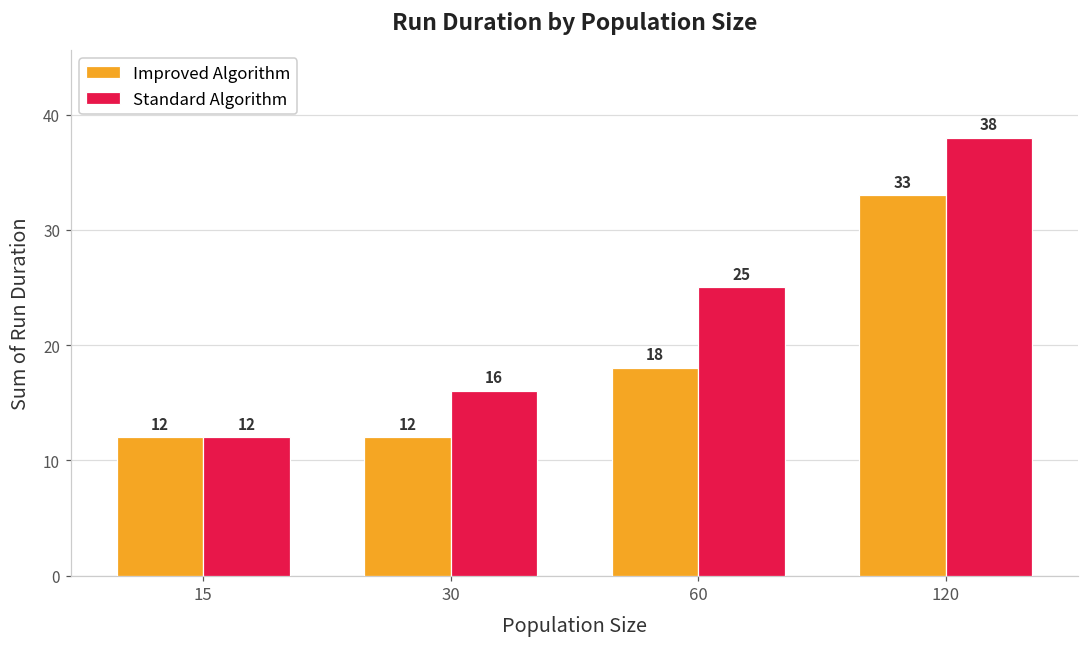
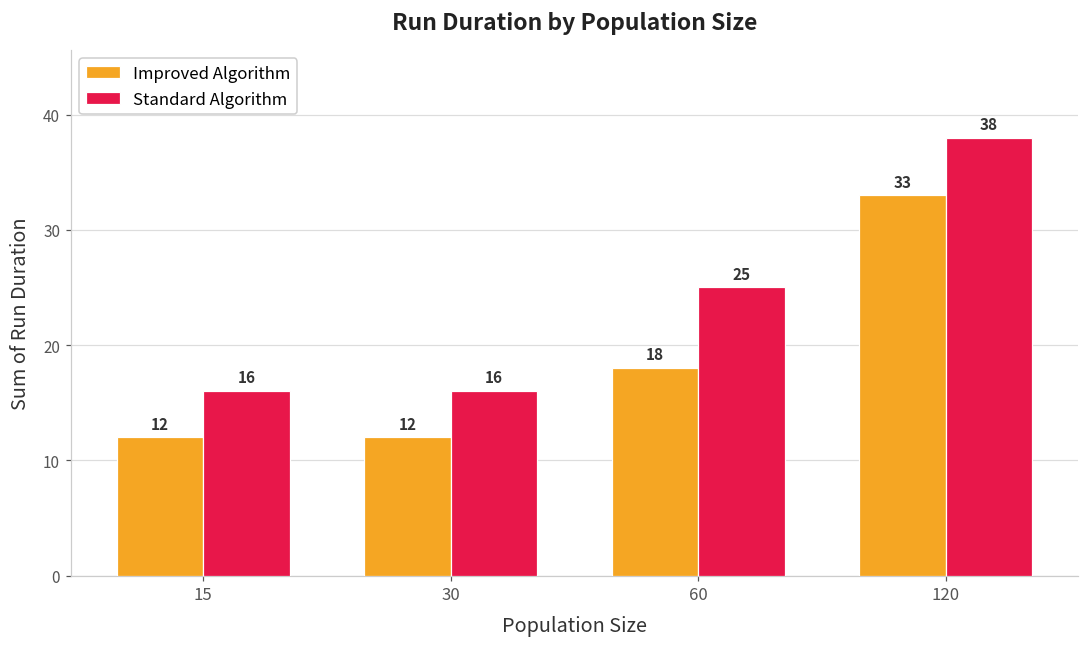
Standard Algorithm, 15: 12 -> 16
